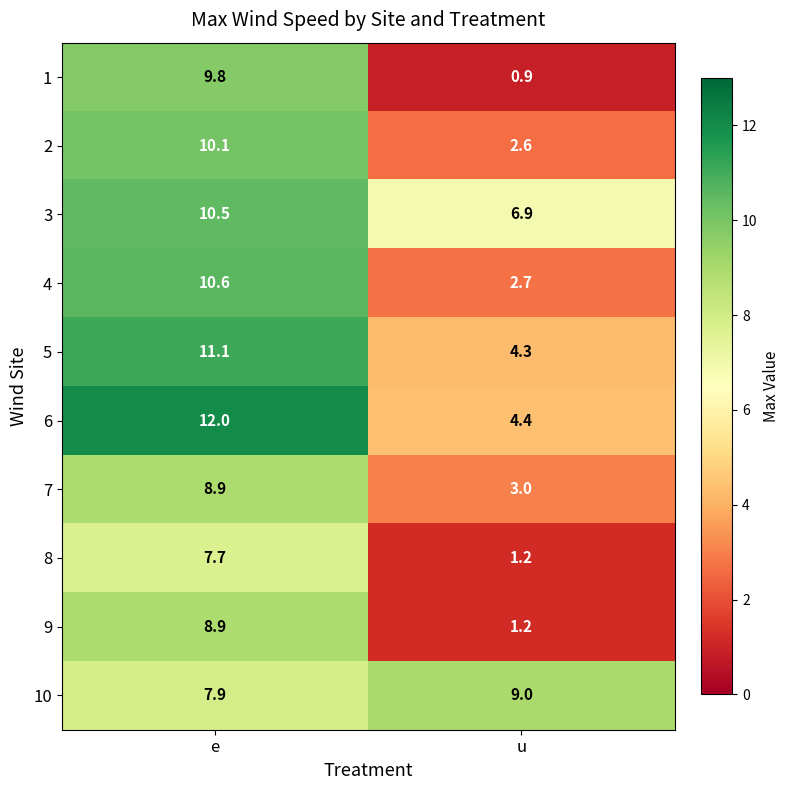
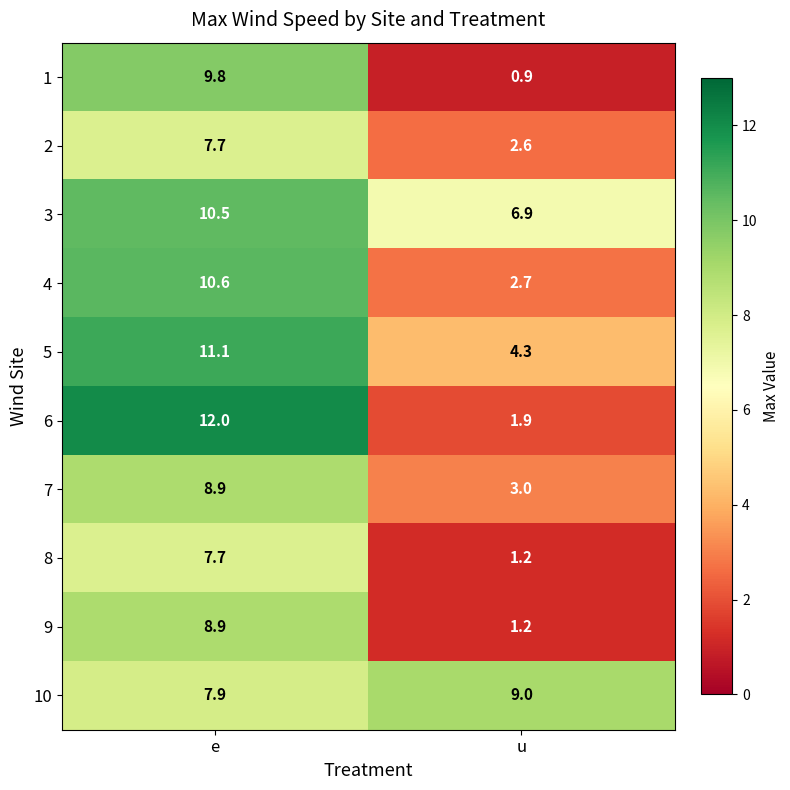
2, e: 10.1 -> 7.7
6, u: 4.4 -> 1.9
